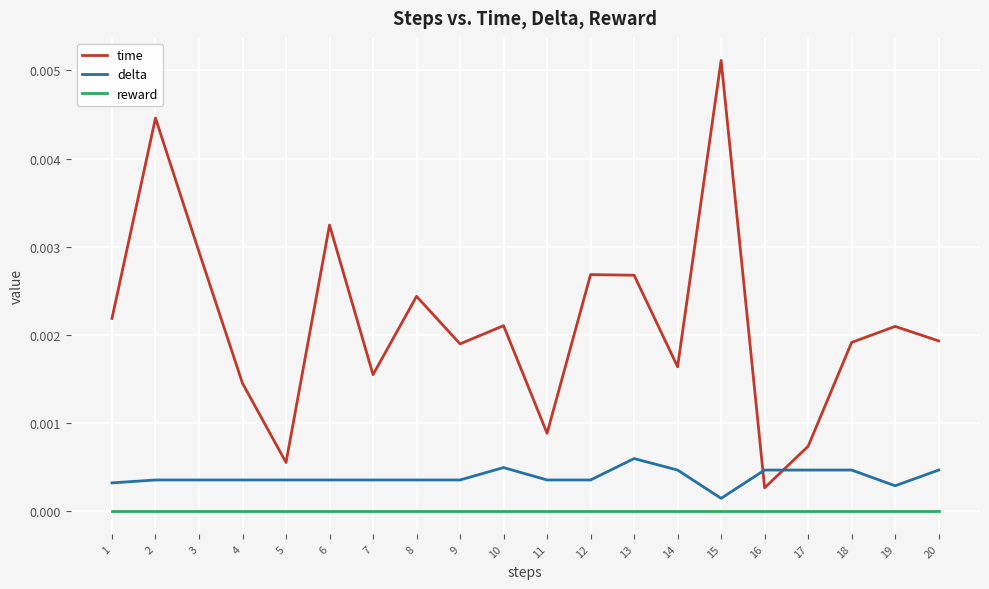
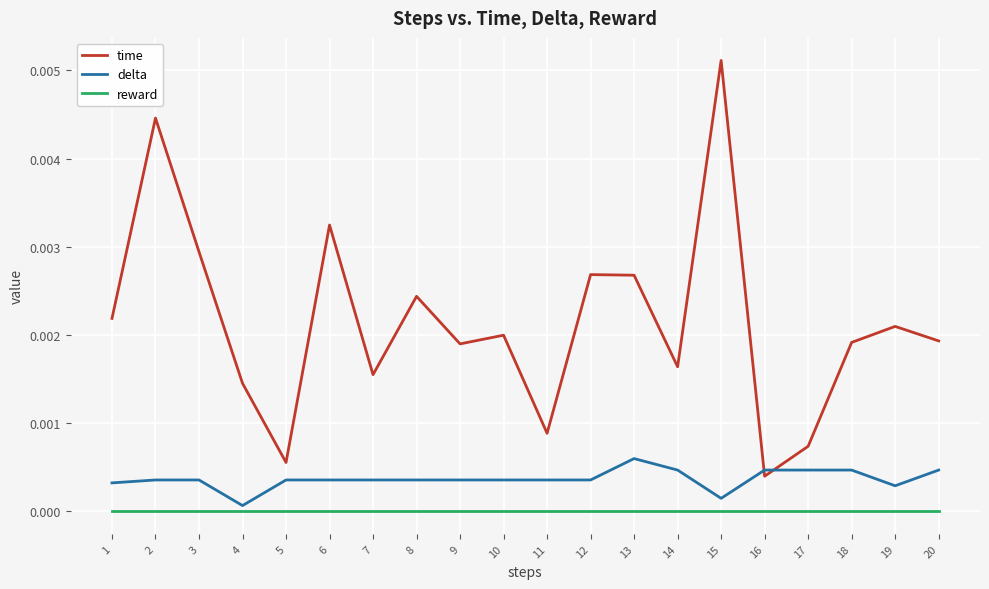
delta, 4: 0.0004 -> 0.0001
time, 10: 0.0021 -> 0.0020
delta, 10: 0.0005 -> 0.0004
time, 16: 0.0003 -> 0.0004
